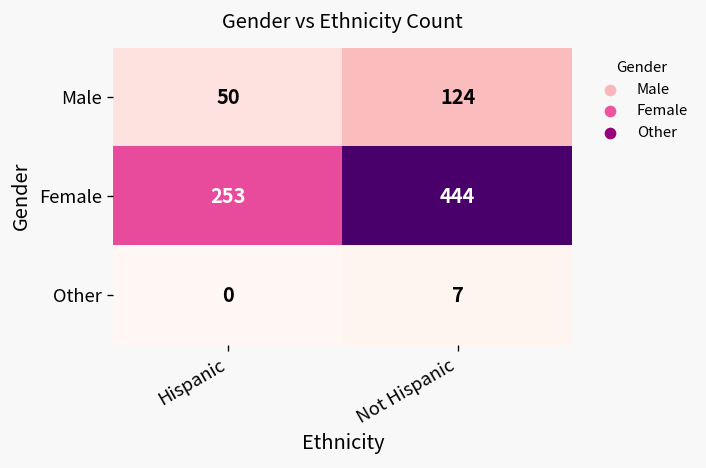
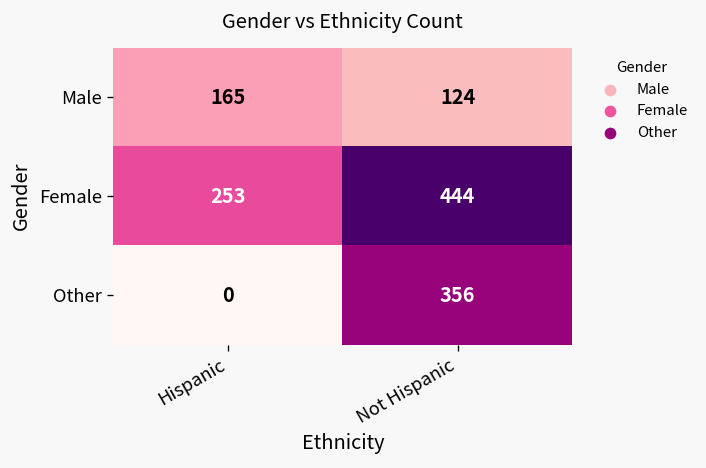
Male, Hispanic: 50 -> 165
Other, Not Hispanic: 7 -> 356
